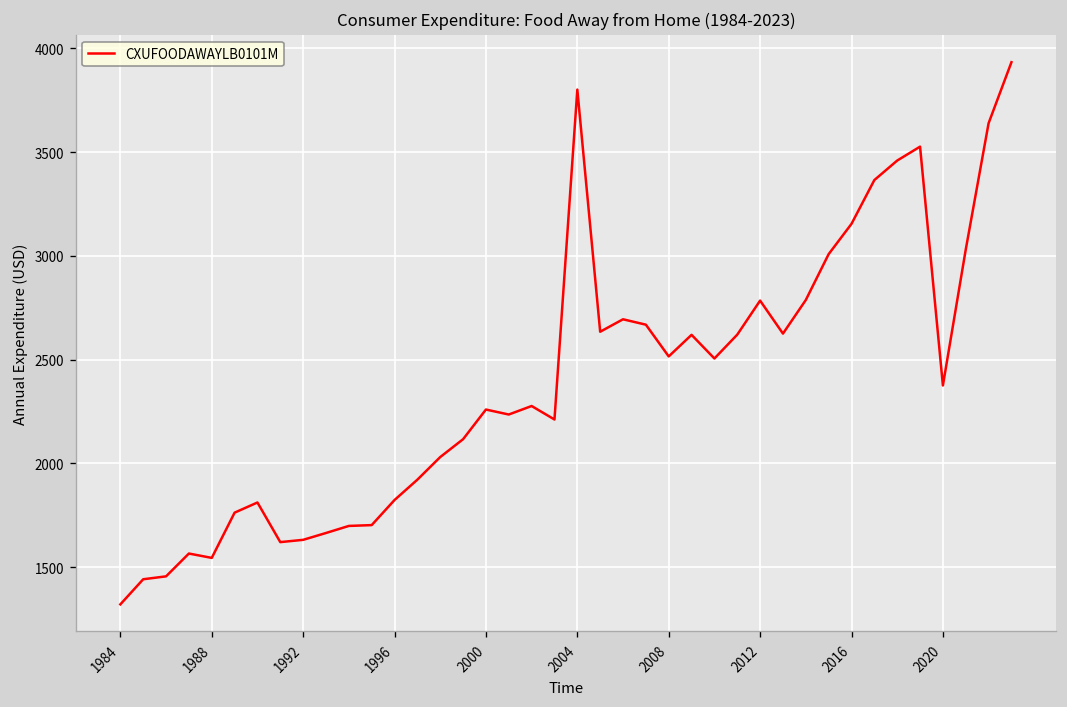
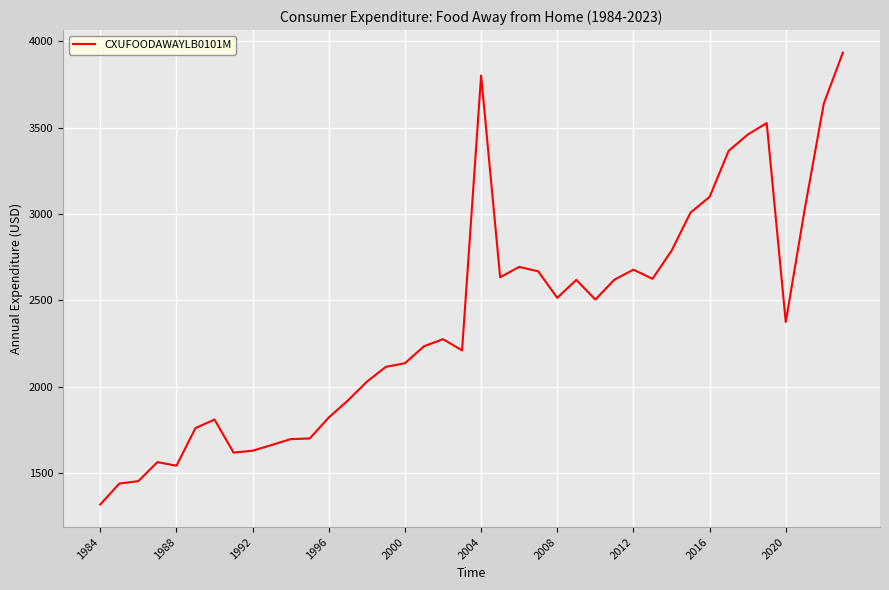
2000: 2260 -> 2140
2012: 2780 -> 2680
2016: 3150 -> 3100
